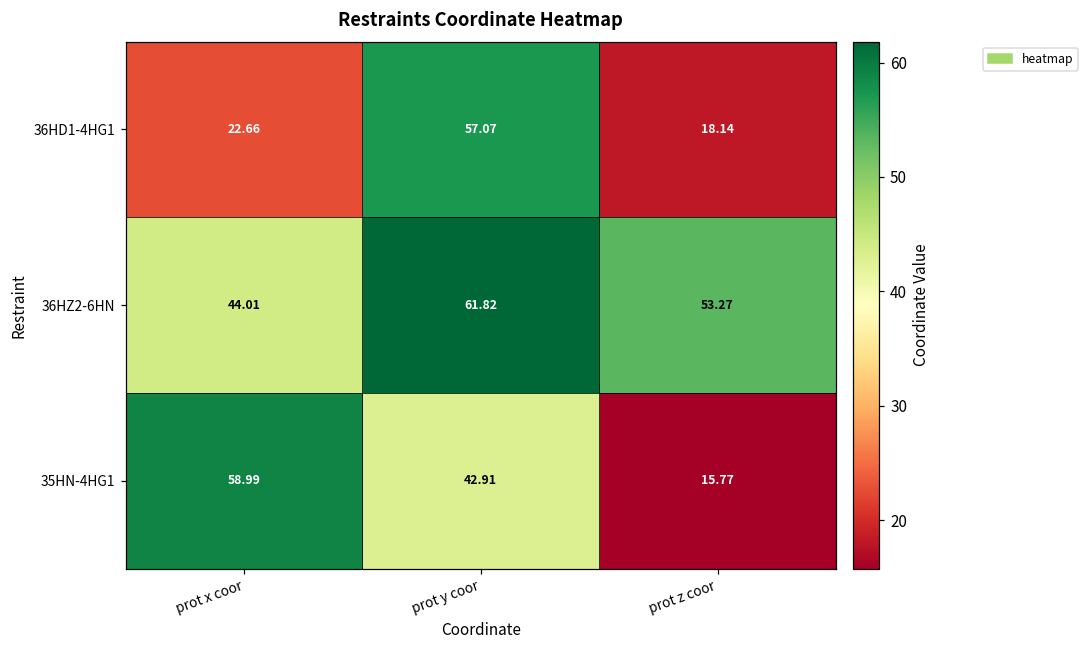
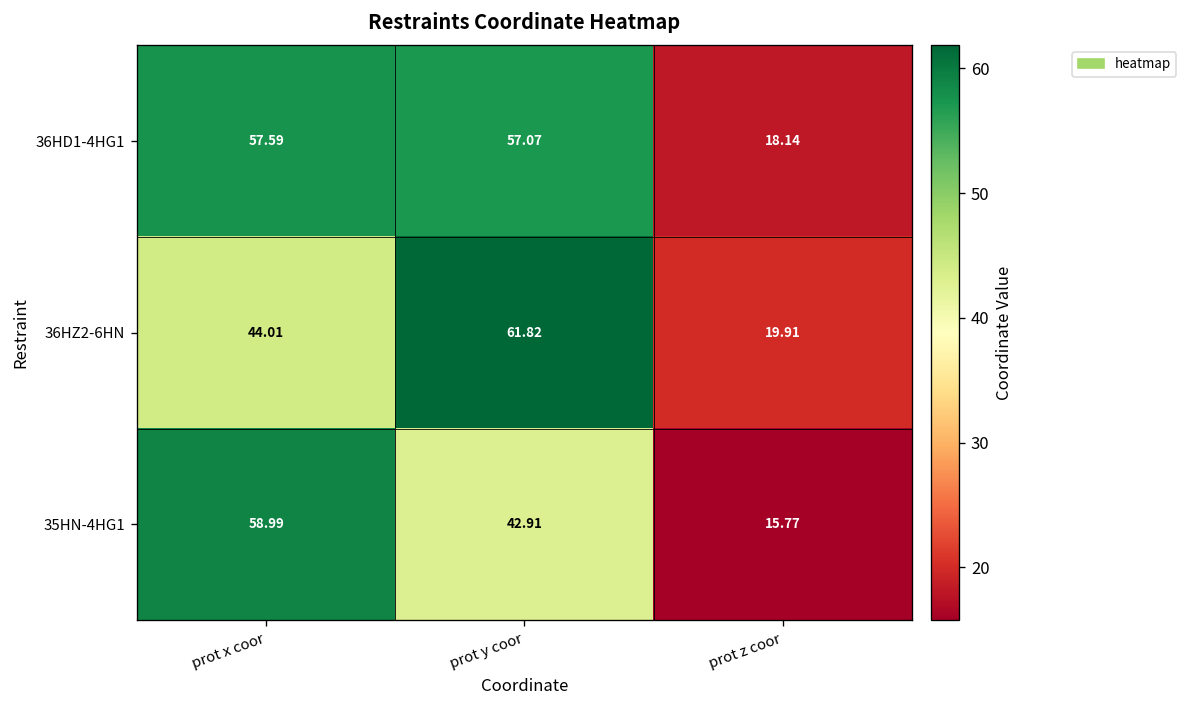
36HD1-4HG1, prot x coor: 22.66 -> 57.59
36HZ2-6HN, prot z coor: 53.27 -> 19.91
